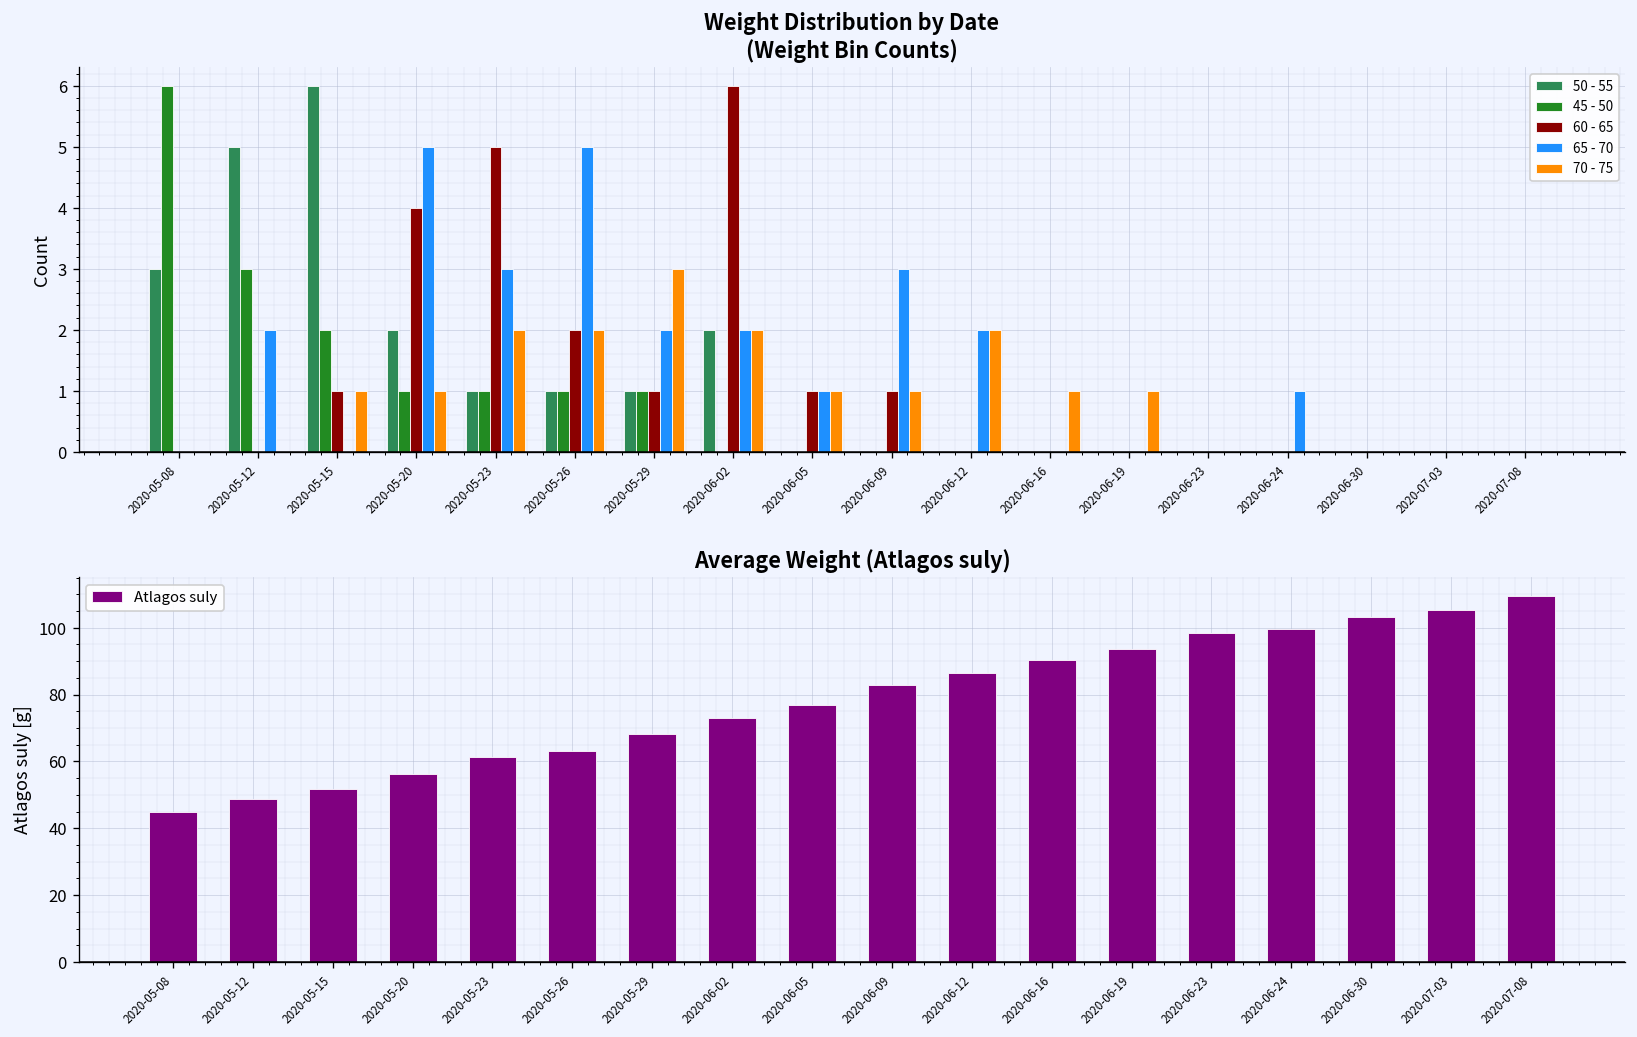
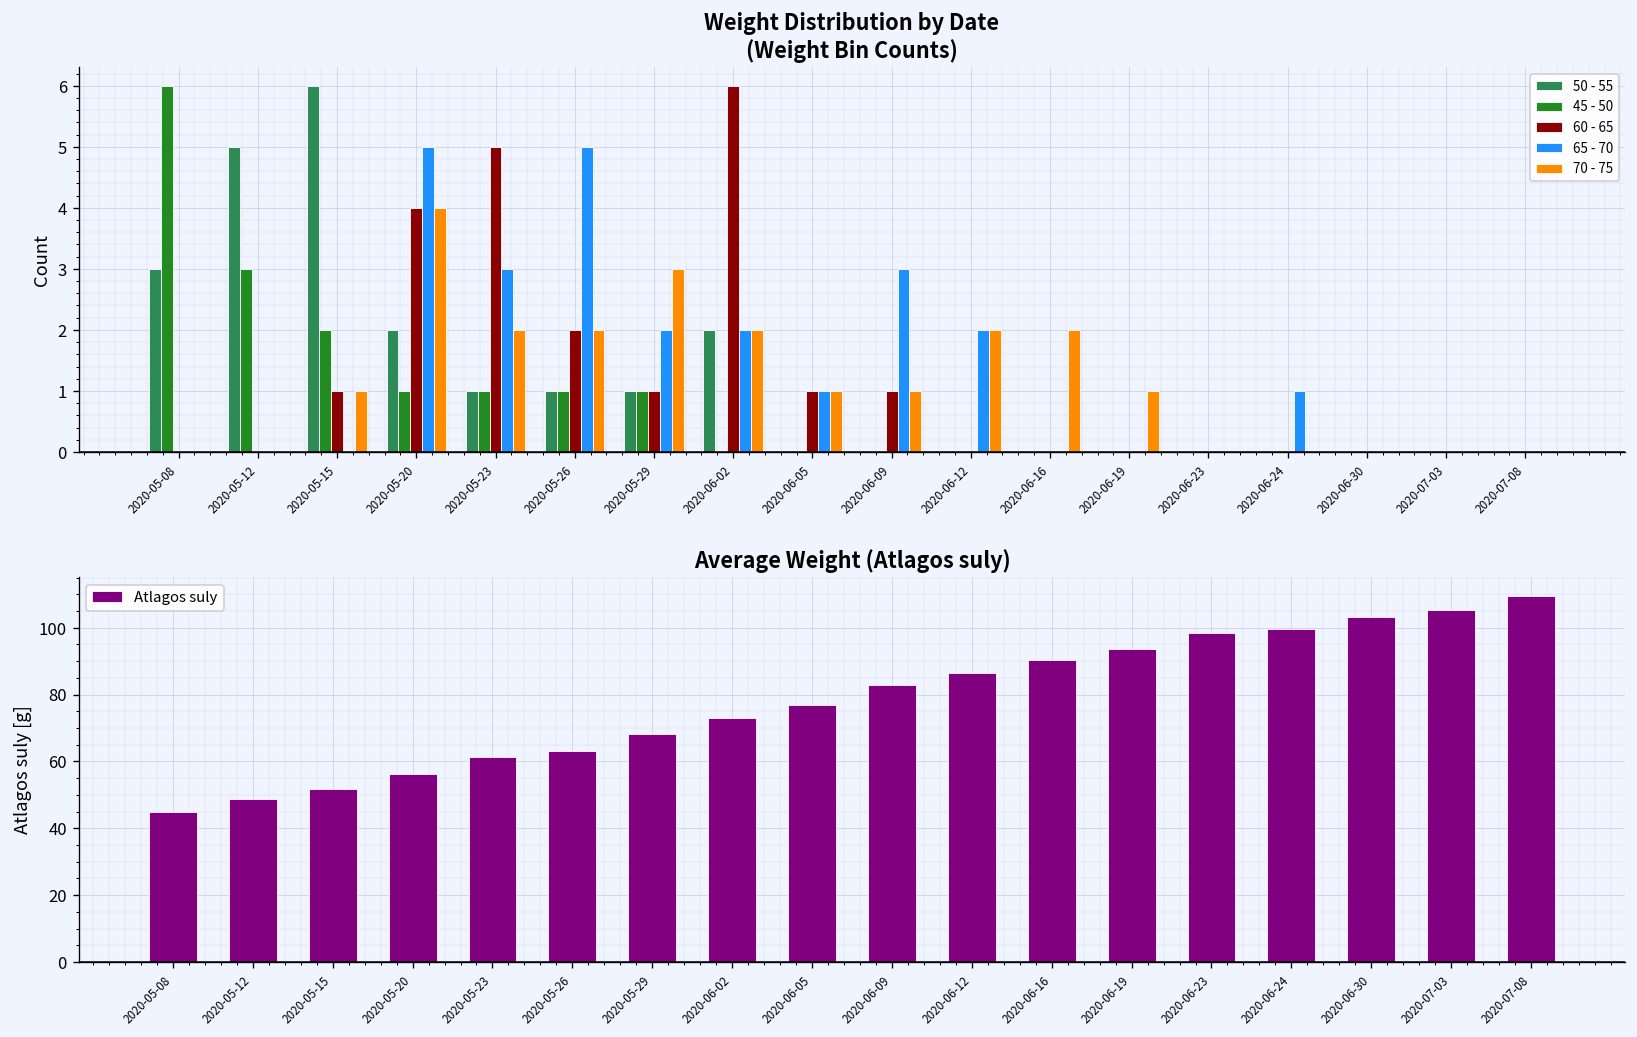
Weight Distribution by Date (Weight Bin Counts), 65 - 70, 2020-05-12: 2 -> 0
Weight Distribution by Date (Weight Bin Counts), 70 - 75, 2020-05-20: 1 -> 4
Weight Distribution by Date (Weight Bin Counts), 70 - 75, 2020-06-16: 1 -> 2
